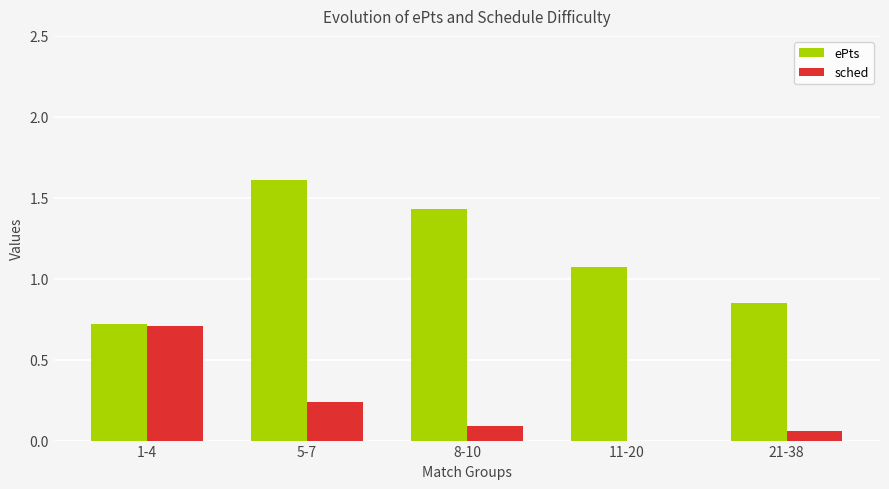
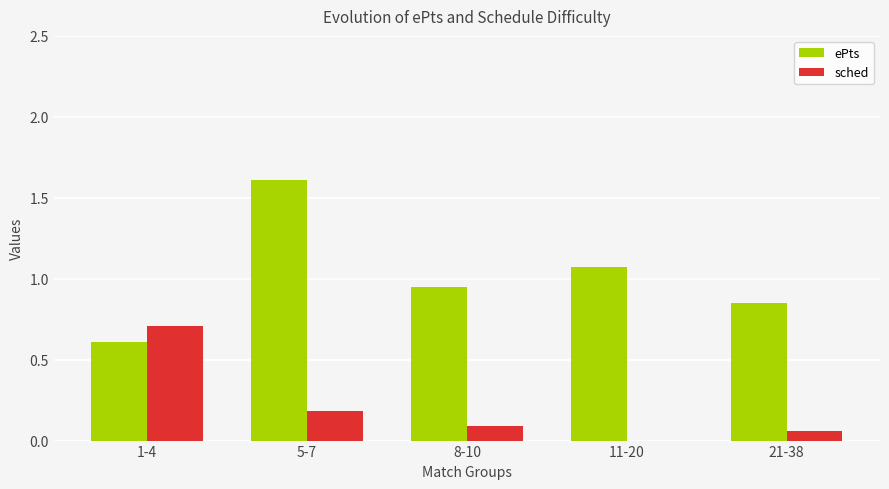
ePts, 1-4: 0.72 -> 0.61
sched, 5-7: 0.24 -> 0.18
ePts, 8-10: 1.43 -> 0.95
